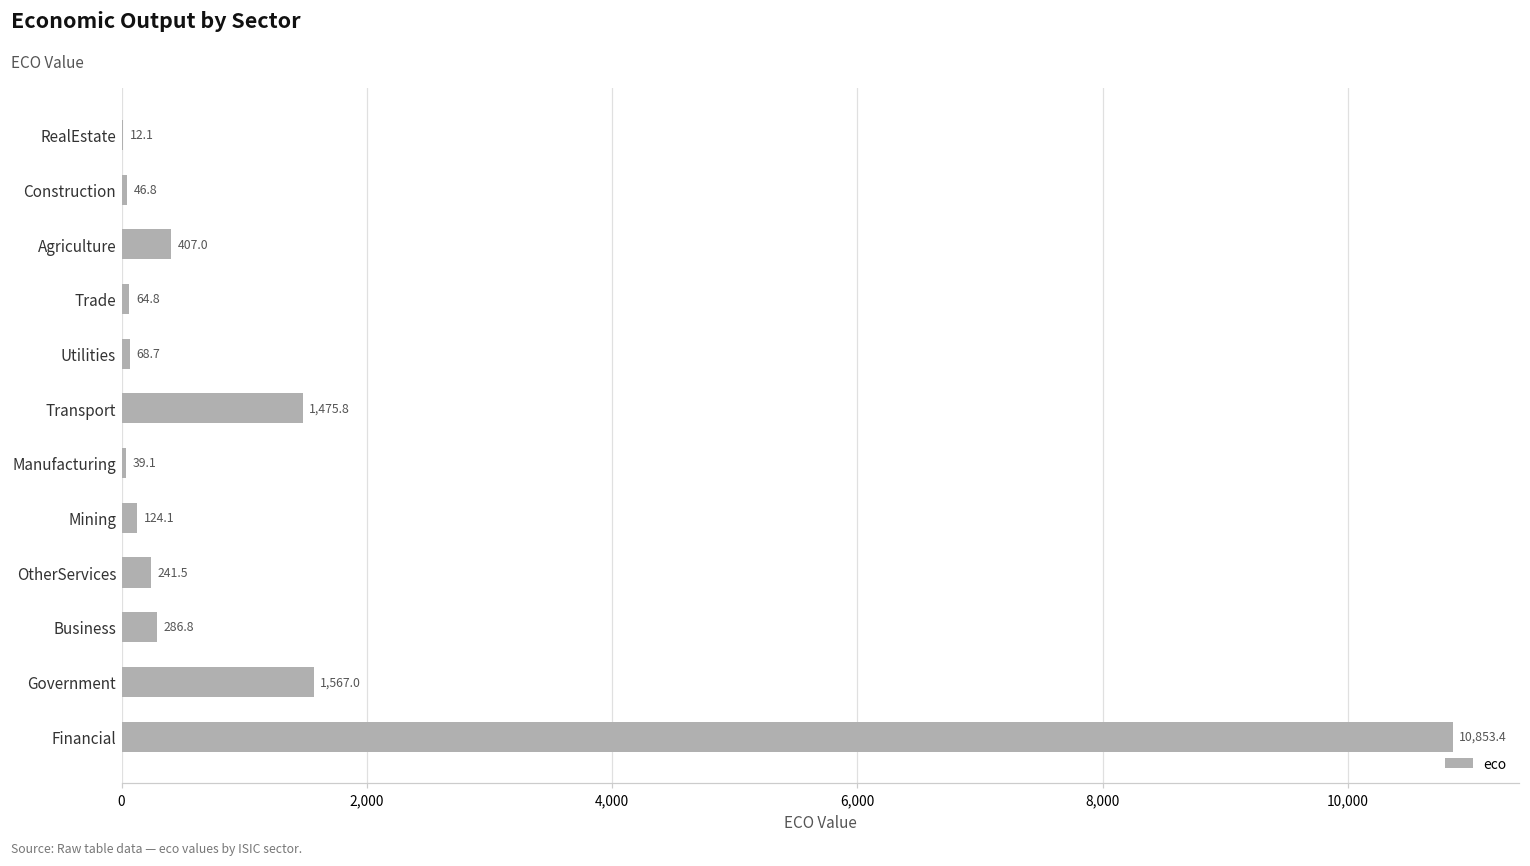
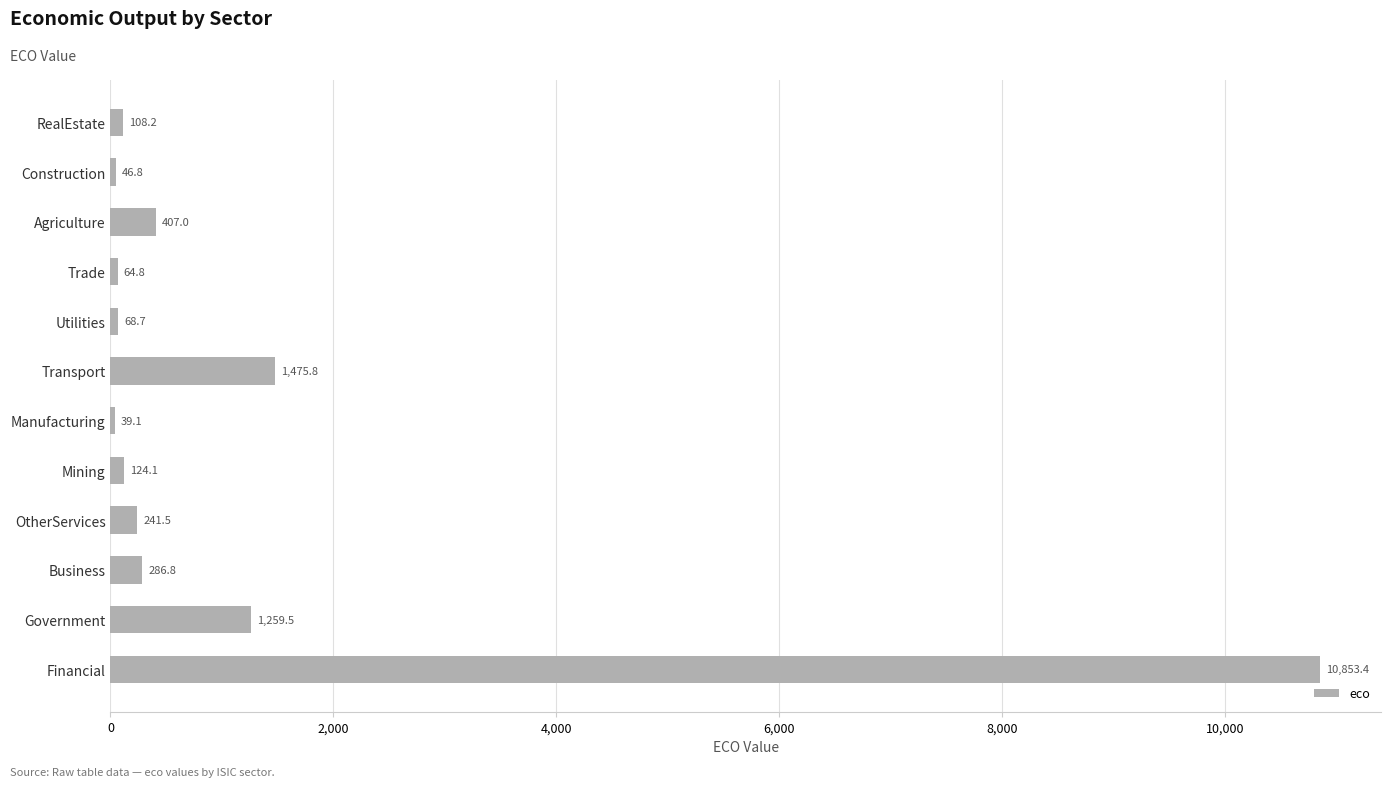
RealEstate: 12.1 -> 108.2
Government: 1,567.0 -> 1,259.5
